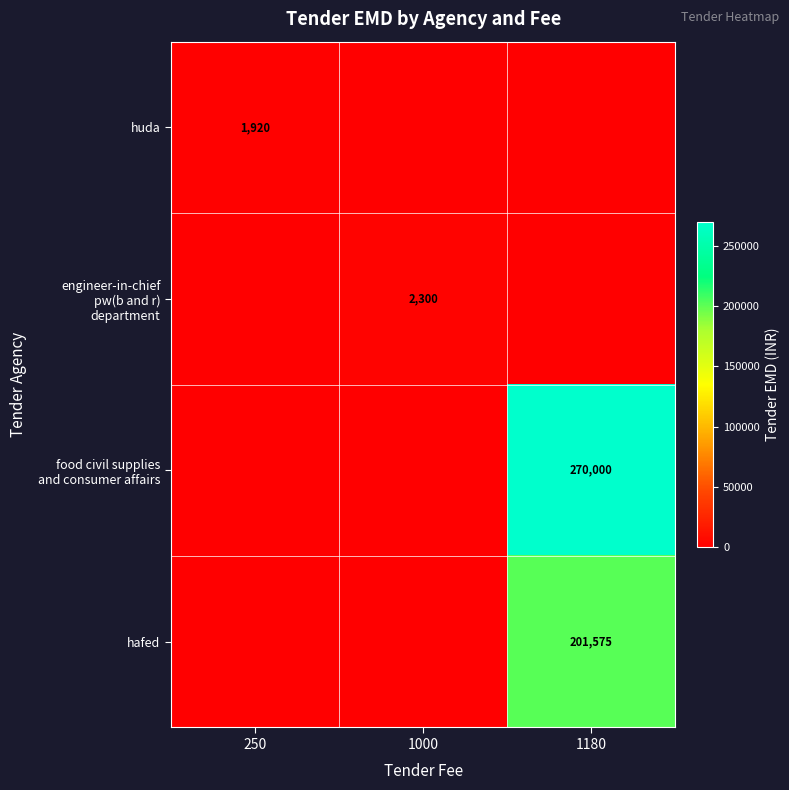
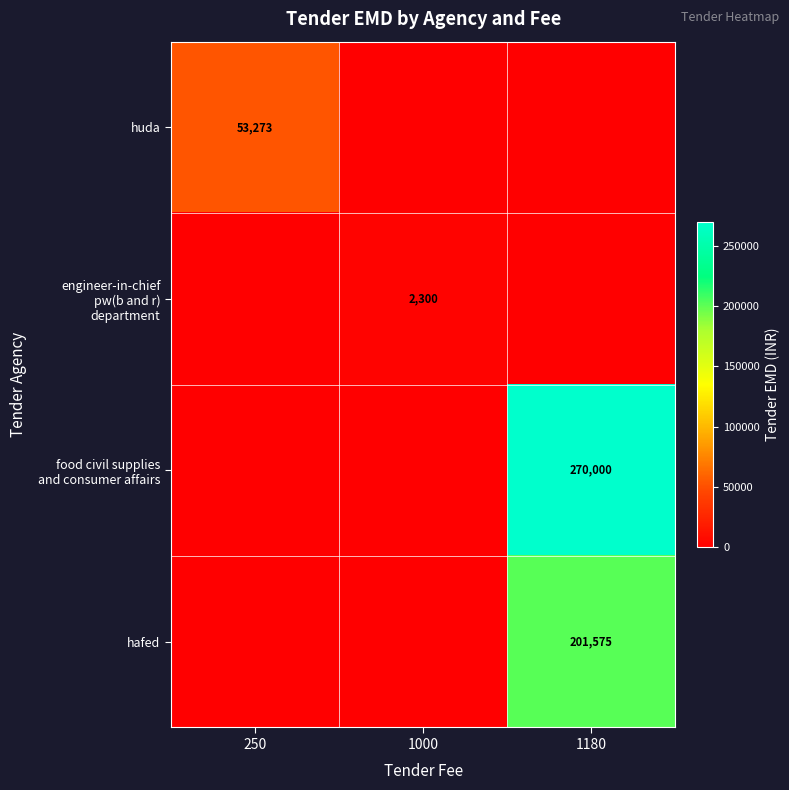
huda, 250: 1,920 -> 53,273
